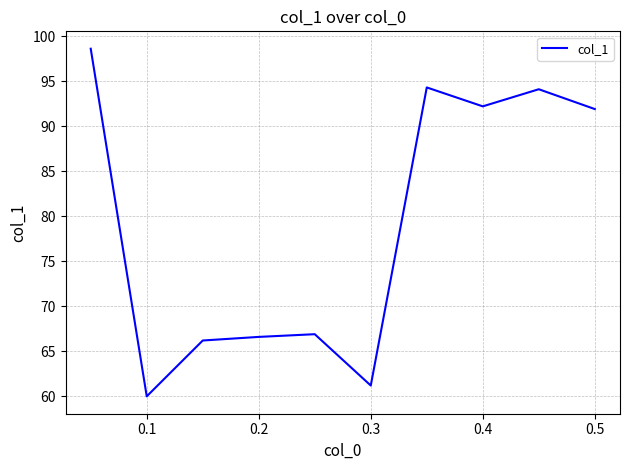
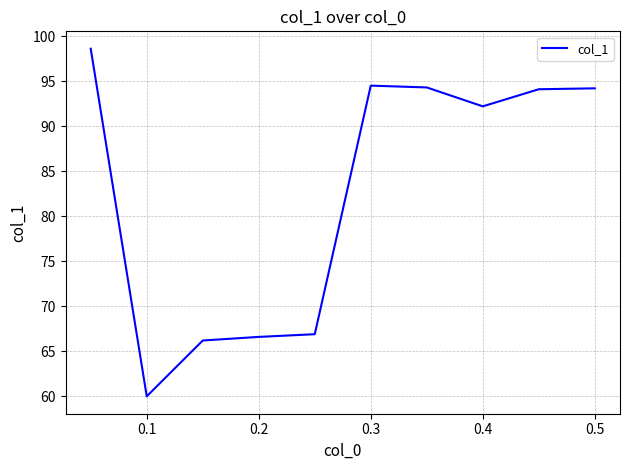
0.3: 61 -> 95
0.5: 92 -> 94
